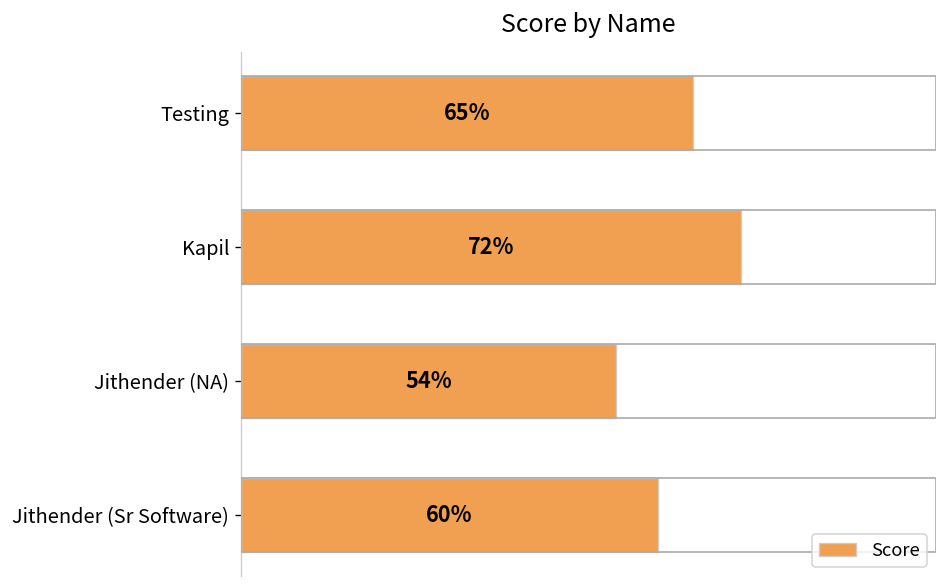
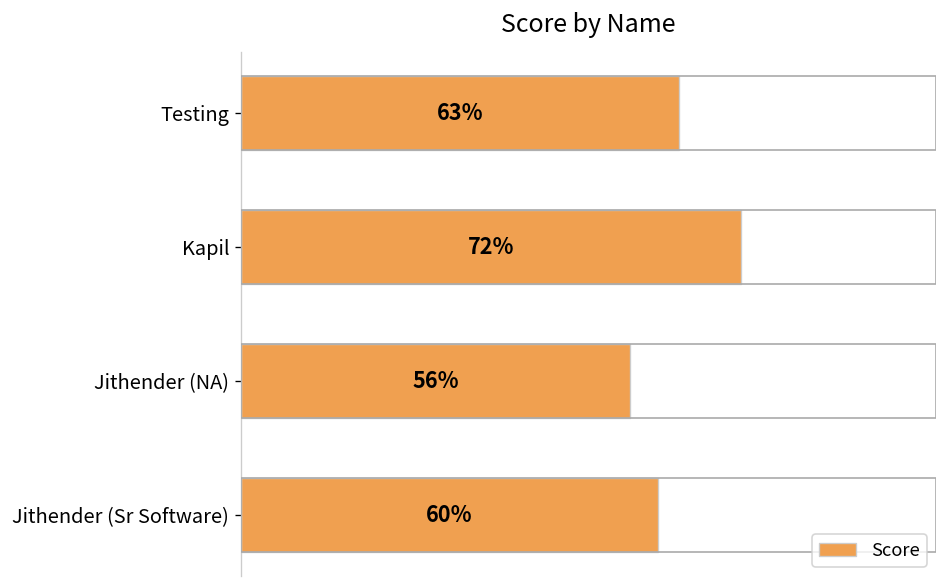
Testing: 65% -> 63%
Jithender (NA): 54% -> 56%
